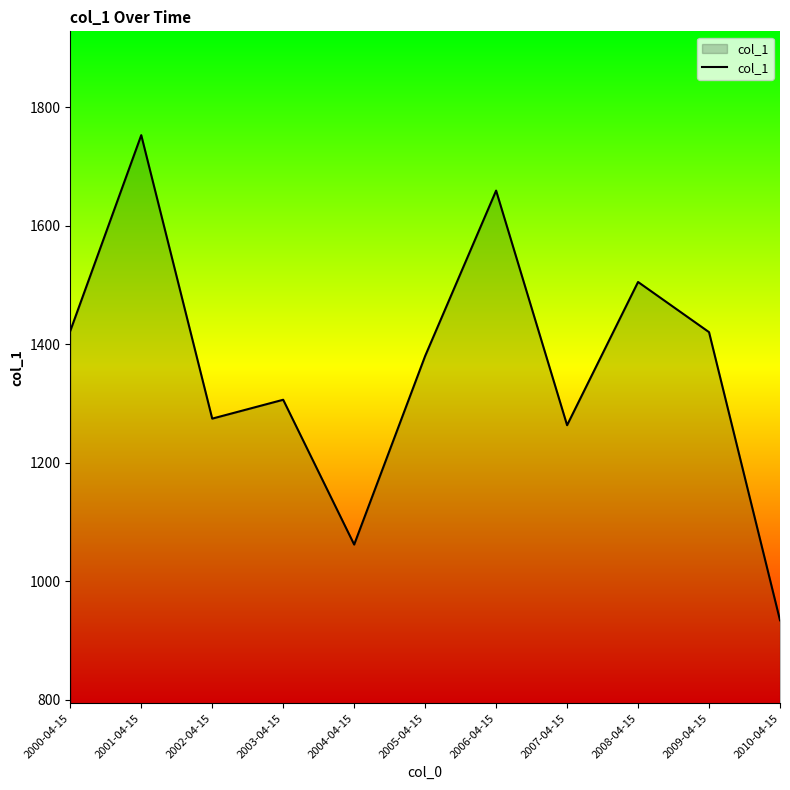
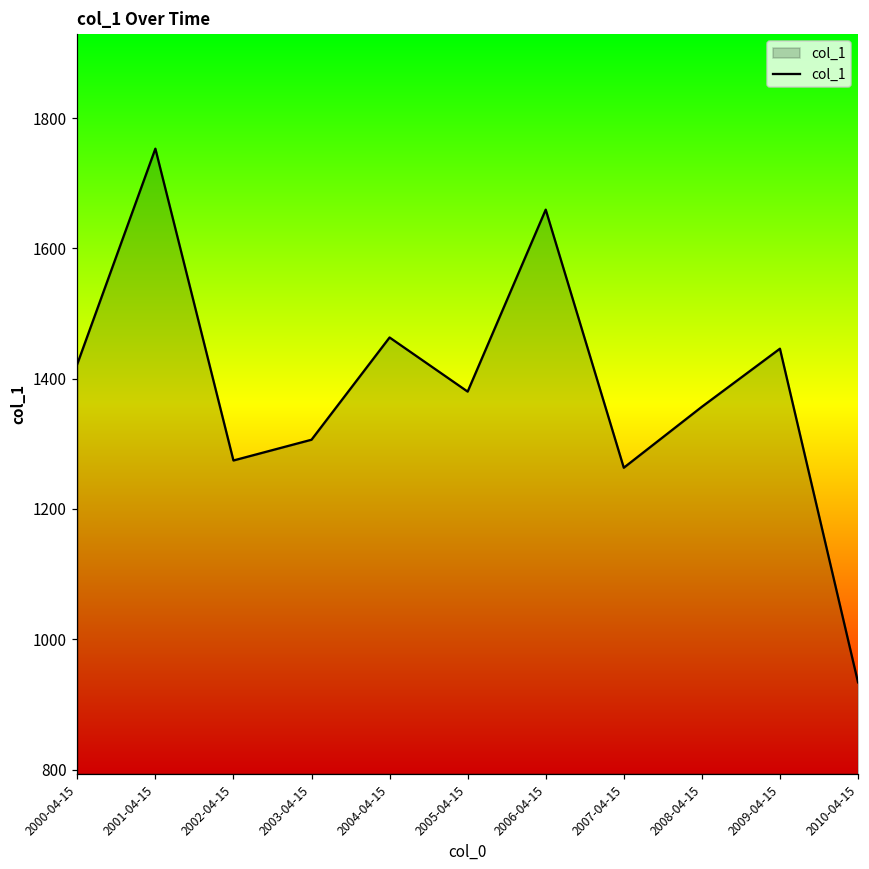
2004-04-15: 1060 -> 1460
2008-04-15: 1510 -> 1360
2009-04-15: 1420 -> 1450
